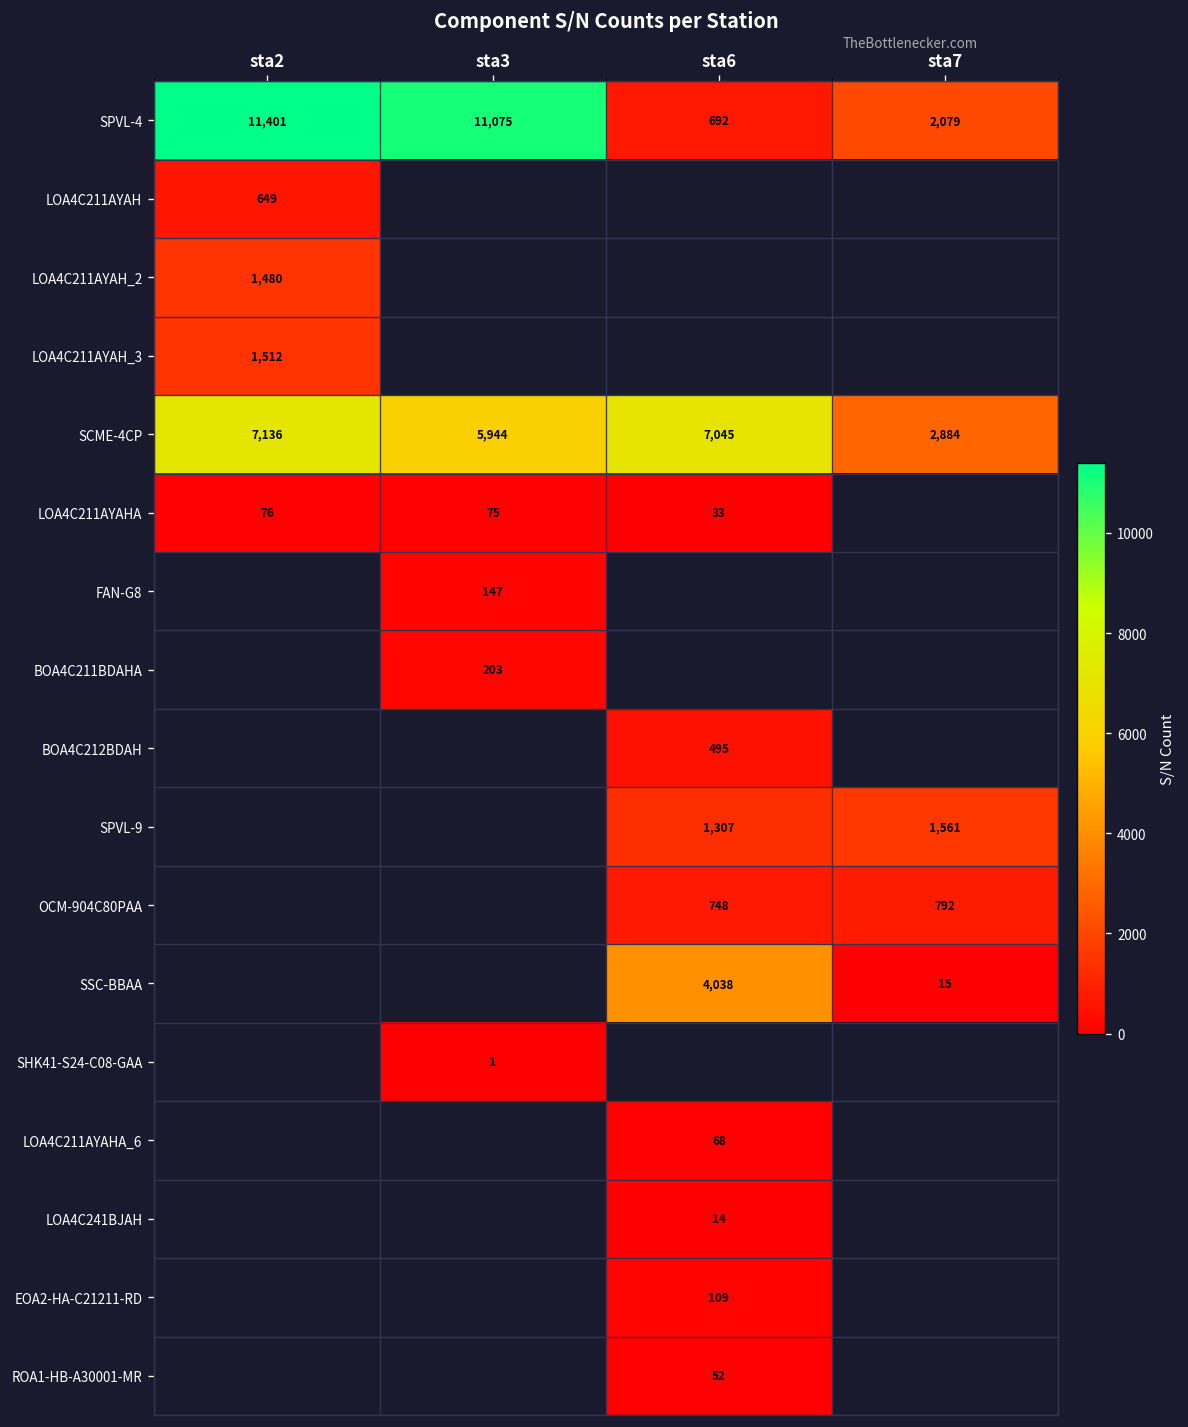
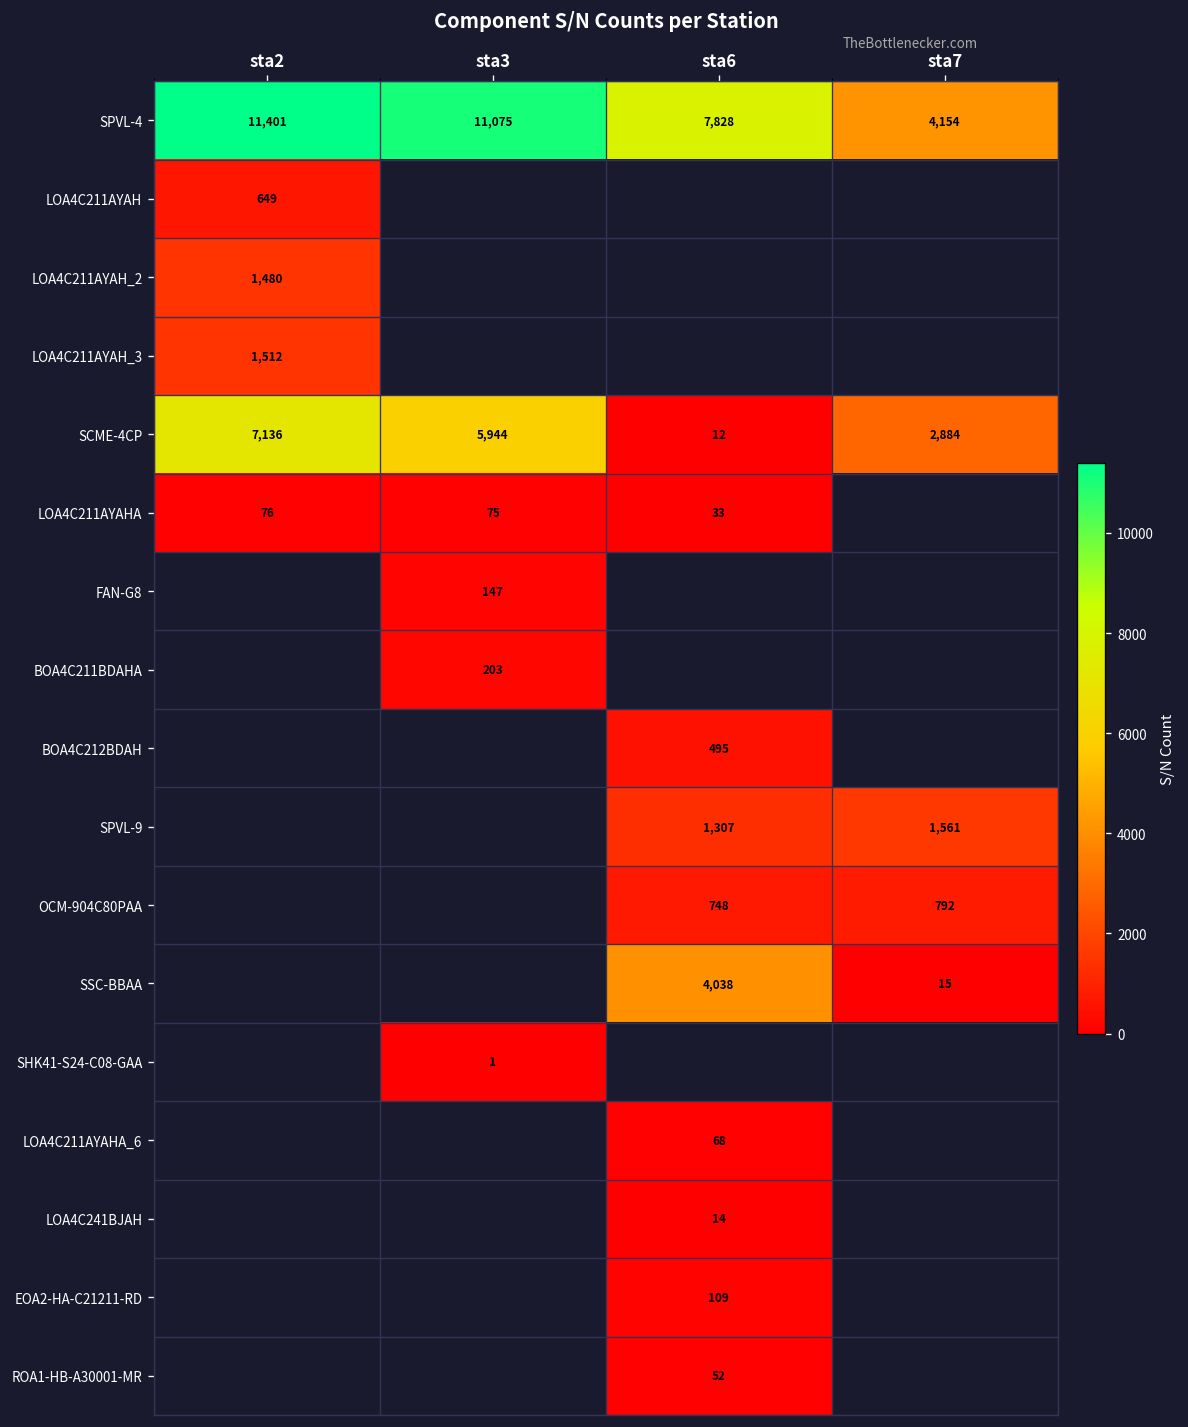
SPVL-4, sta6: 692 -> 7,828
SPVL-4, sta7: 2,079 -> 4,154
SCME-4CP, sta6: 7,045 -> 12
